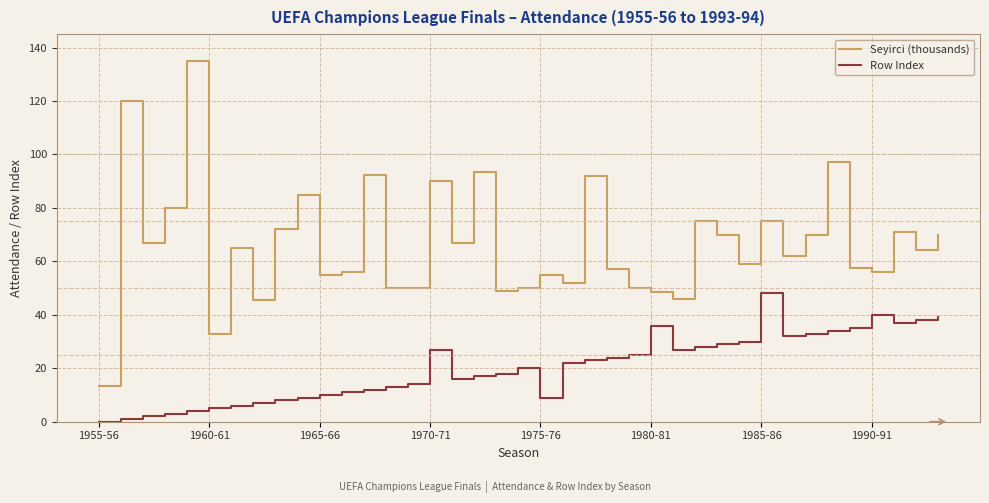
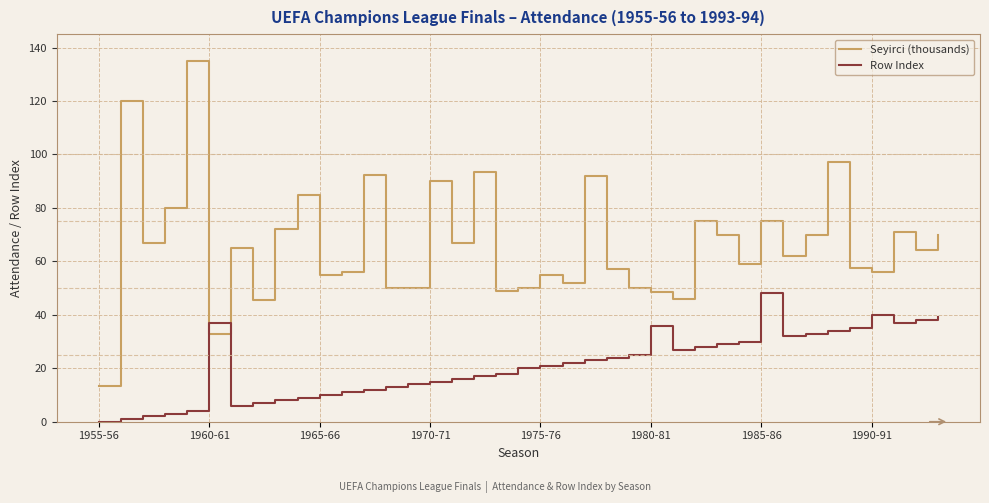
Row Index, 1960-61: 5 -> 37
Row Index, 1970-71: 27 -> 15
Row Index, 1975-76: 9 -> 21
